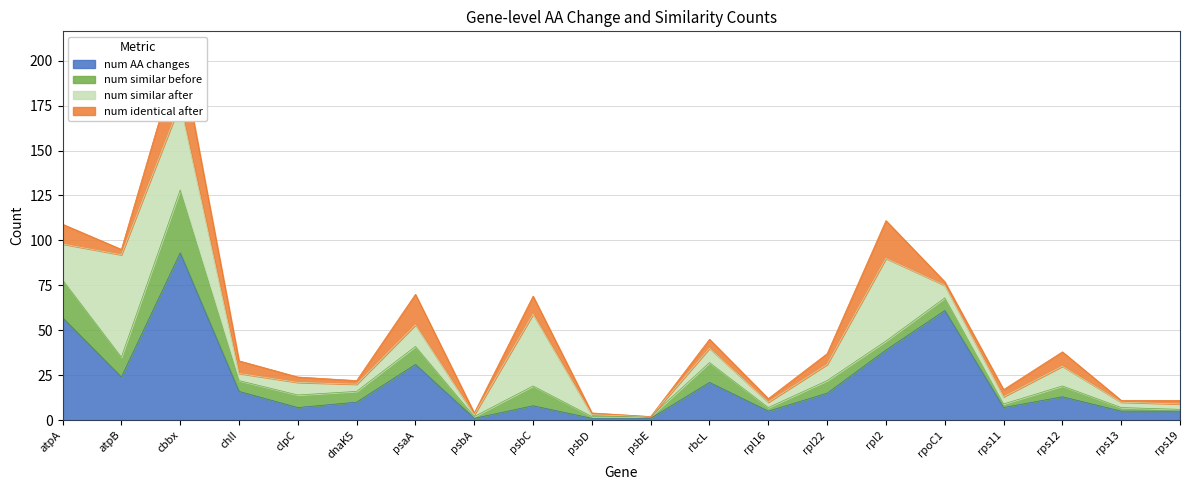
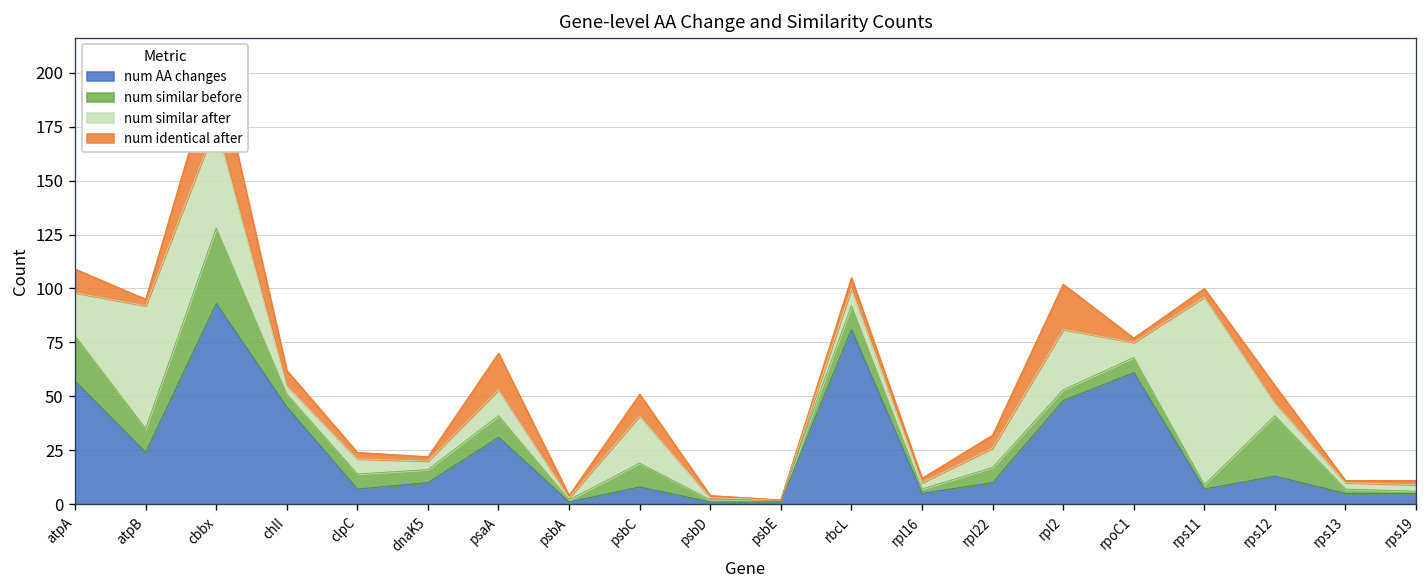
num AA changes, chlI: 16 -> 45
num similar after, psbC: 40 -> 22
num AA changes, rbcL: 21 -> 81
num AA changes, rpl22: 15 -> 10
num AA changes, rpl2: 39 -> 48
num similar after, rpl2: 46 -> 28
num similar after, rps11: 4 -> 87
num similar before, rps12: 6 -> 28
num similar after, rps12: 11 -> 6
